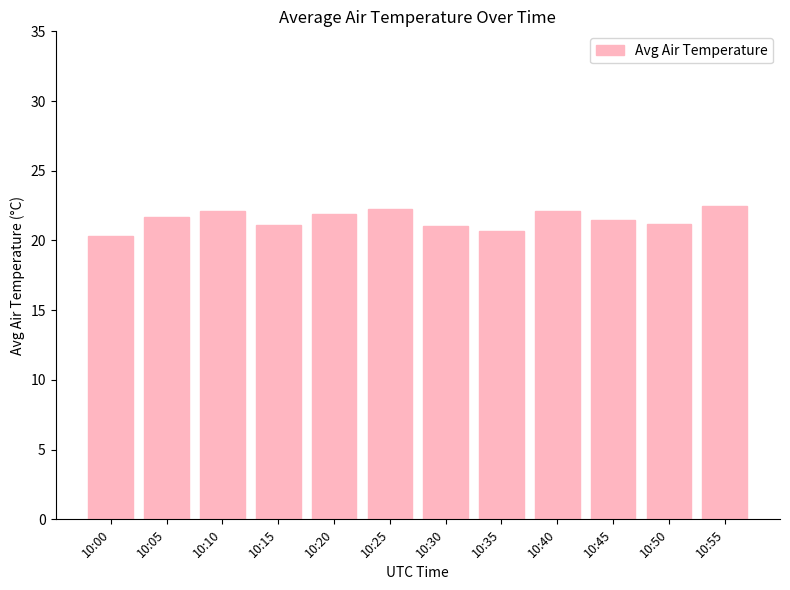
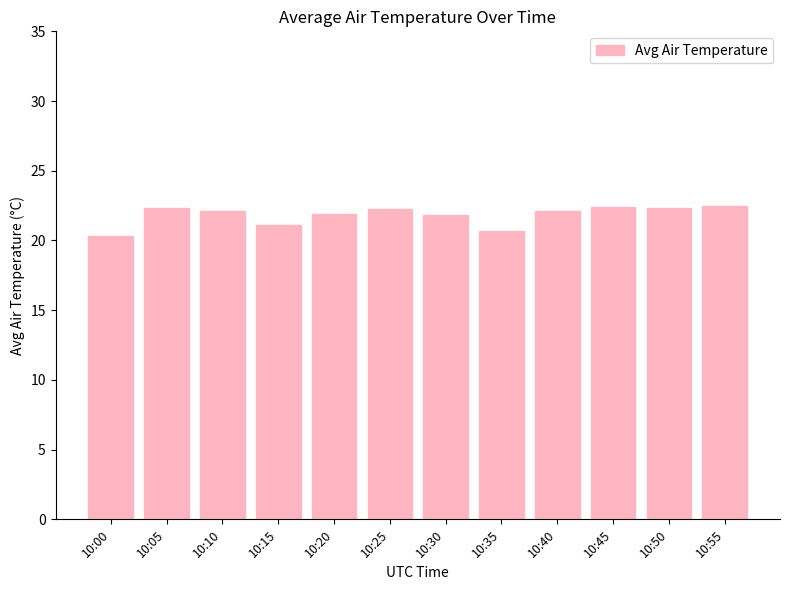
10:05: 21.7 -> 22.3
10:30: 21.1 -> 21.9
10:45: 21.4 -> 22.4
10:50: 21.2 -> 22.3
